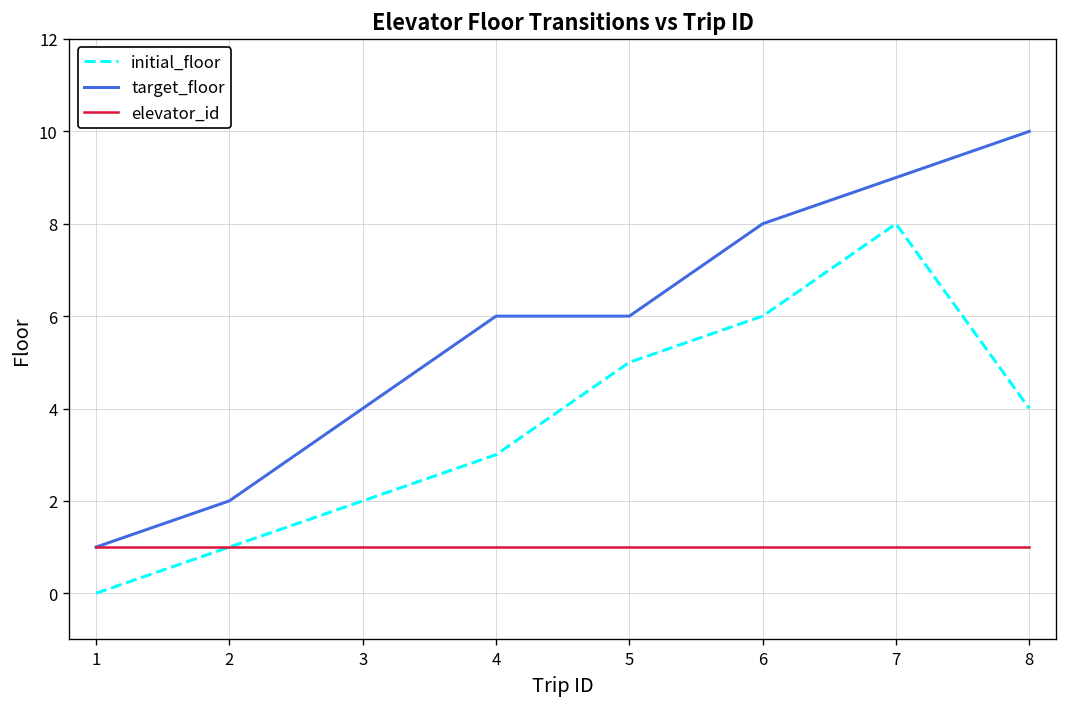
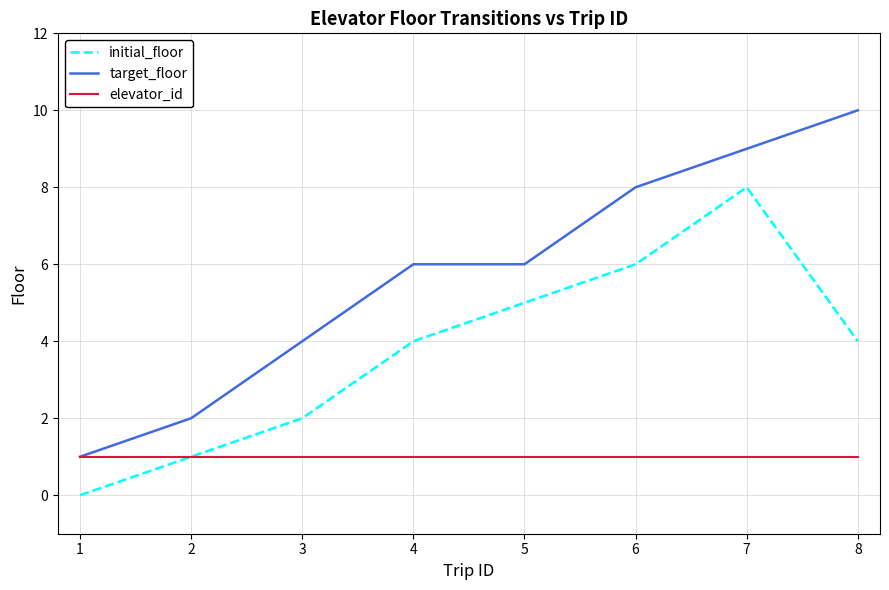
initial_floor, 4: 3 -> 4
